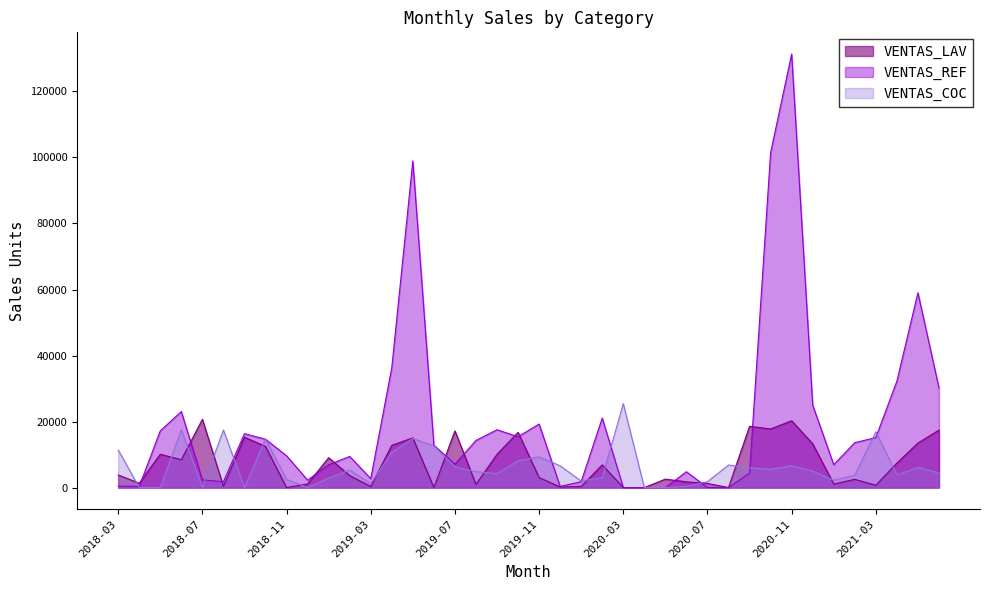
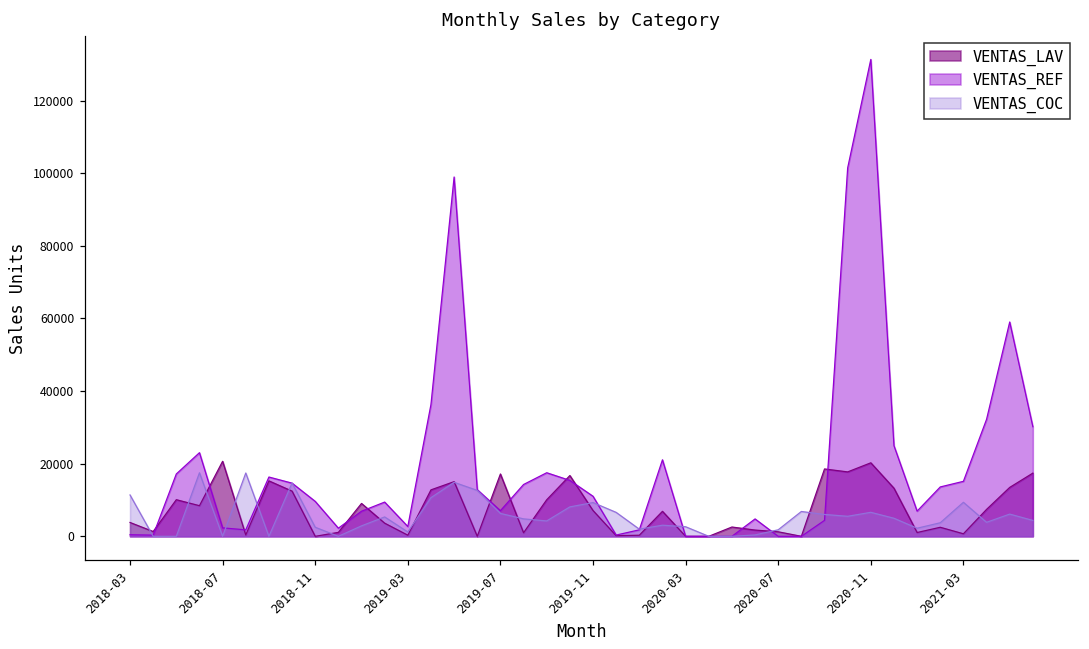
VENTAS_LAV, 2019-11: 3000 -> 7000
VENTAS_REF, 2019-11: 19000 -> 11000
VENTAS_COC, 2020-03: 25000 -> 3000
VENTAS_COC, 2021-03: 17000 -> 9000
